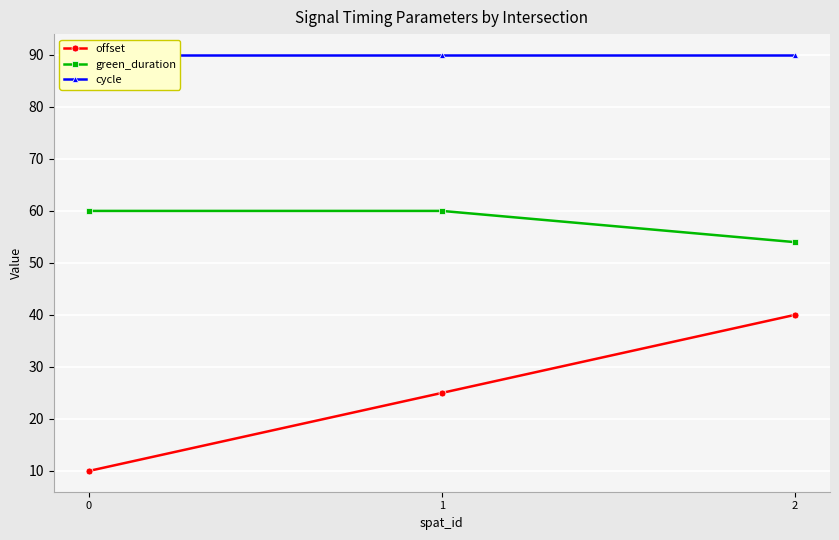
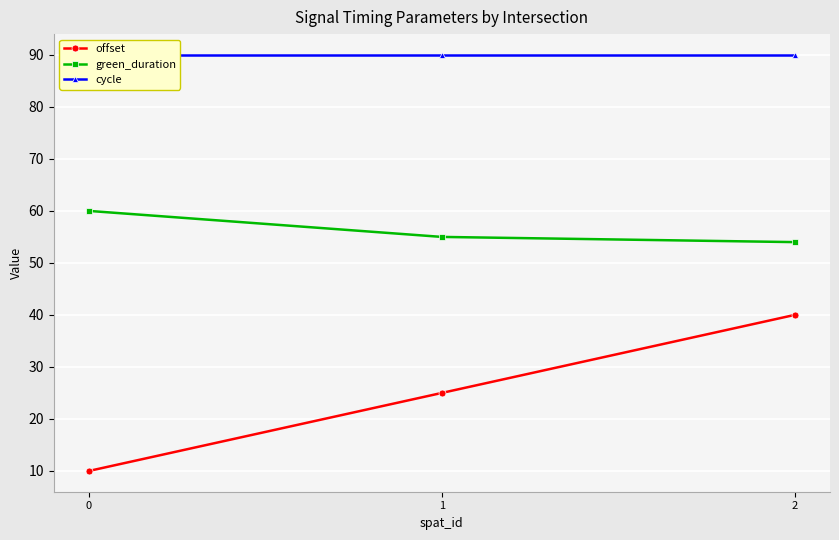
green_duration, 1: 60 -> 55
